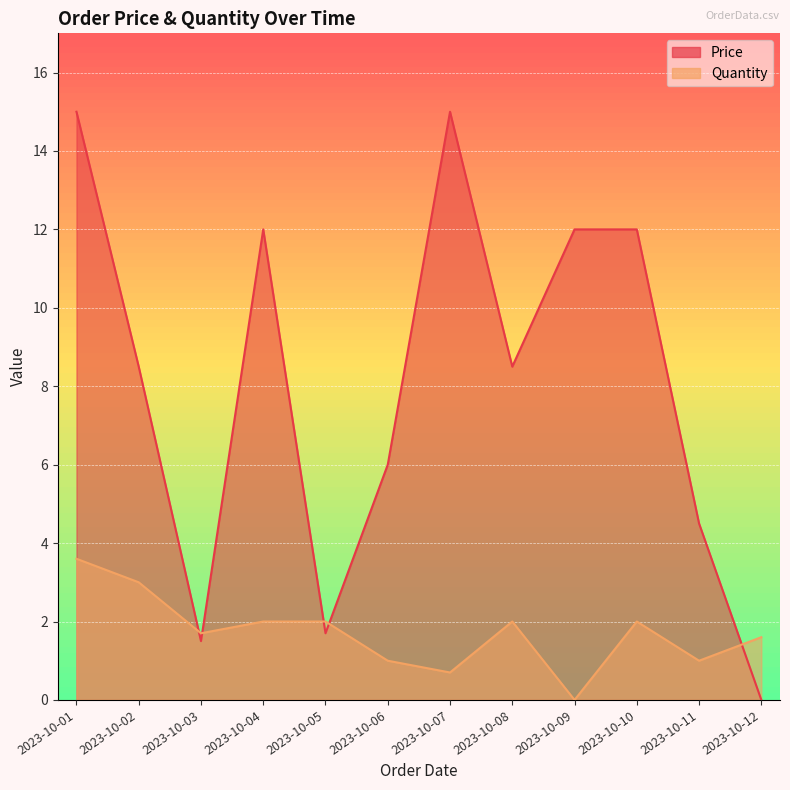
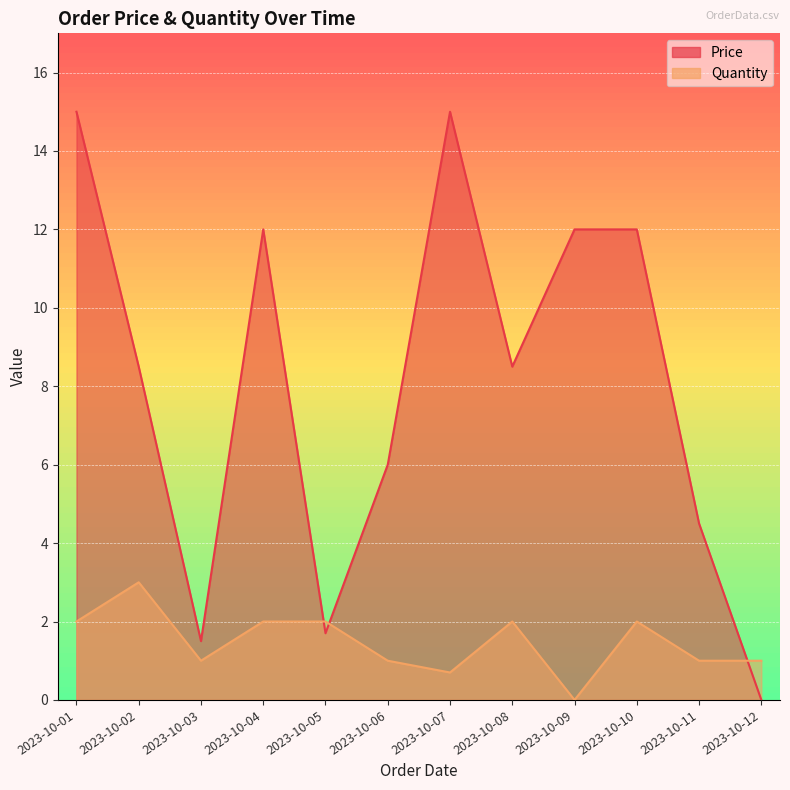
Quantity, 2023-10-01: 3.6 -> 2.0
Quantity, 2023-10-03: 1.7 -> 1.0
Quantity, 2023-10-12: 1.6 -> 1.0
